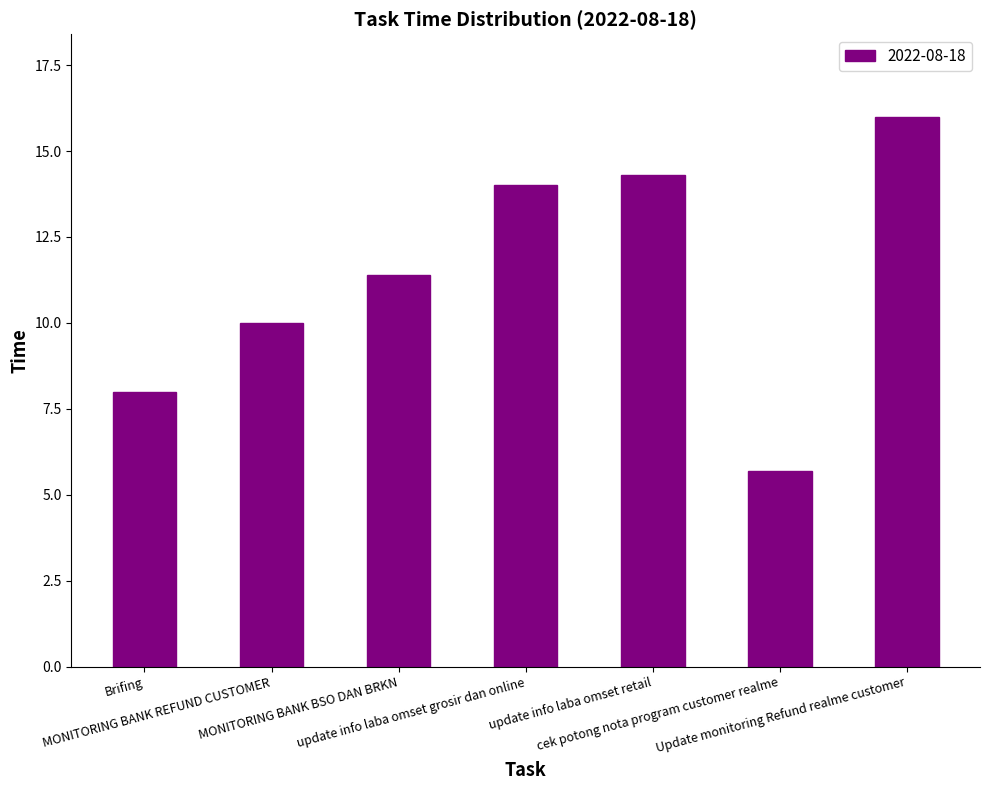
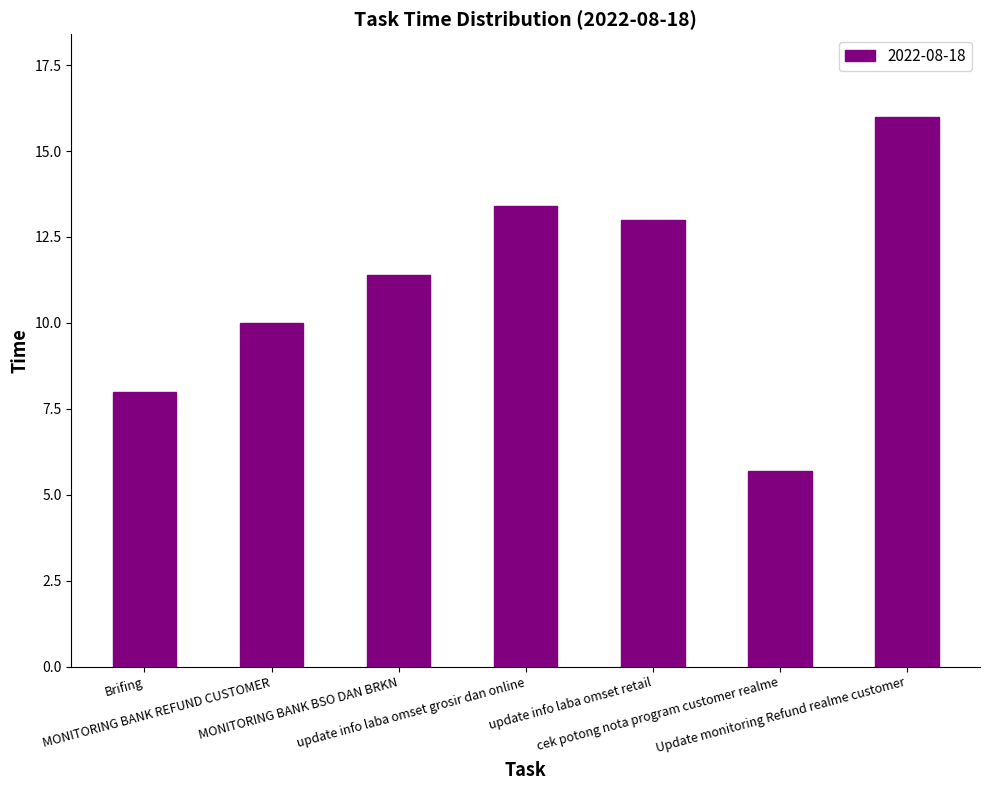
update info laba omset grosir dan online: 14.0 -> 13.4
update info laba omset retail: 14.3 -> 13.0
